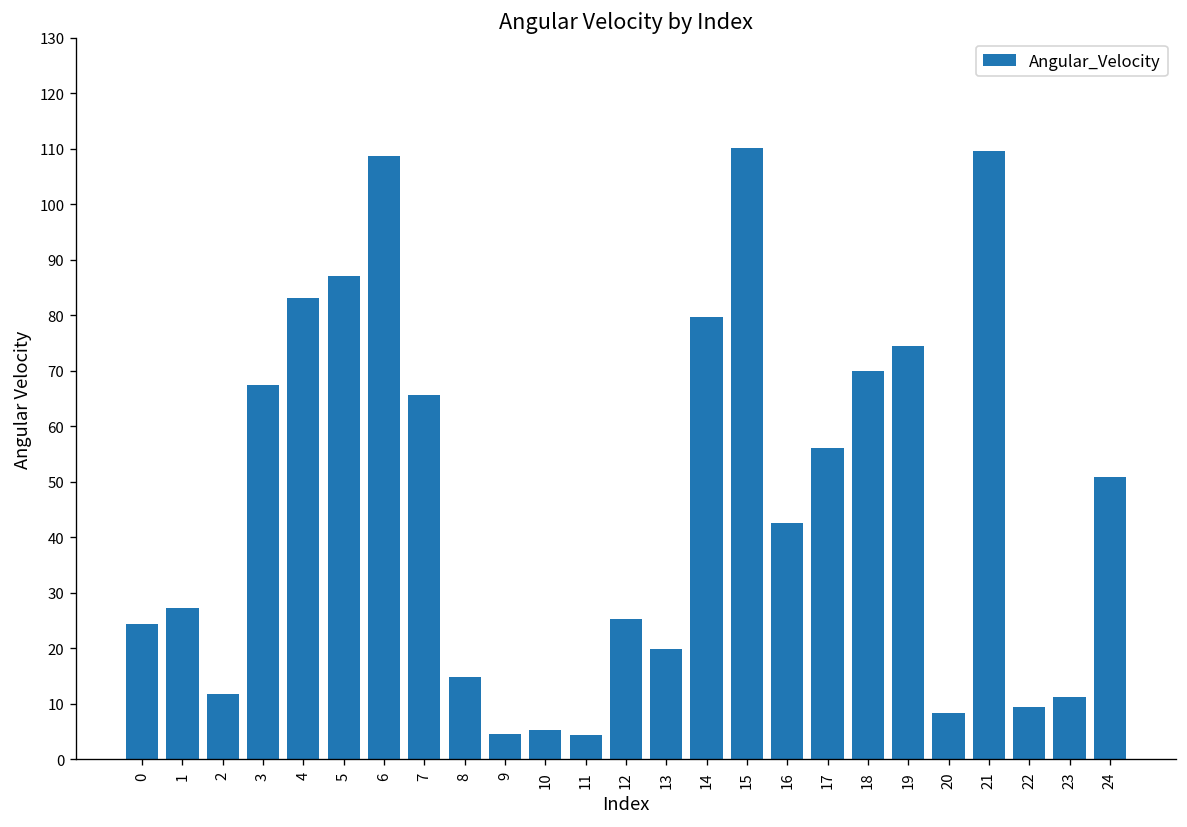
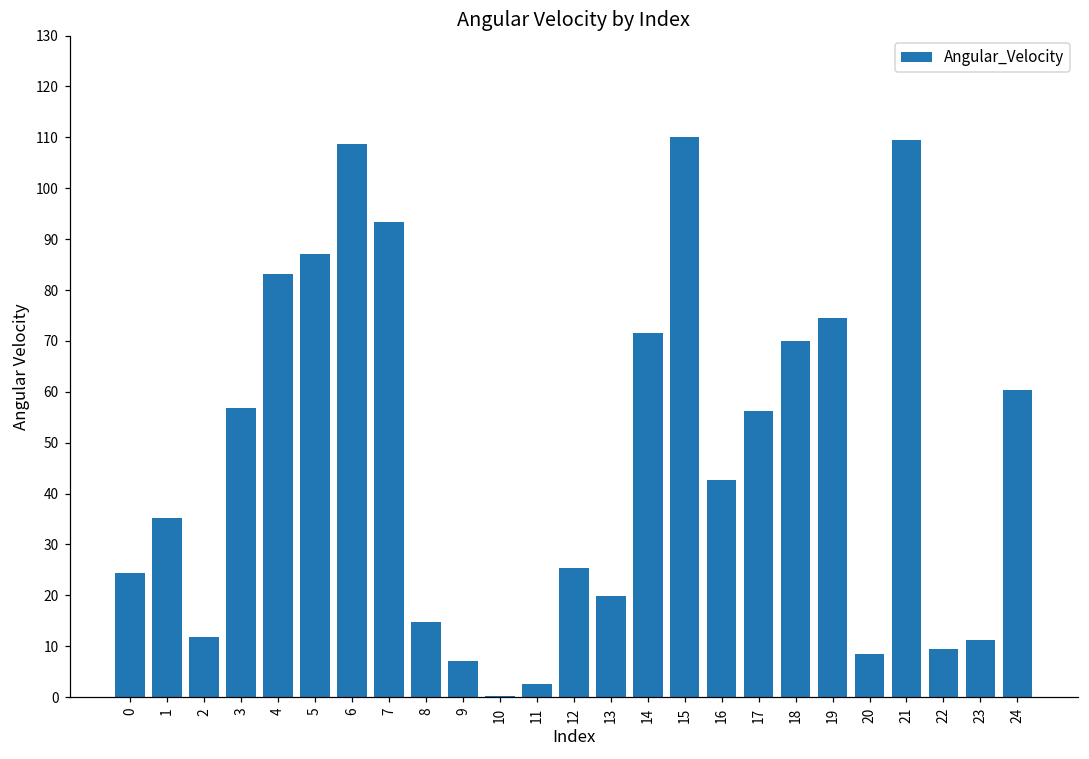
1: 27 -> 35
3: 67 -> 57
7: 66 -> 93
9: 5 -> 7
10: 5 -> 0
11: 4 -> 3
14: 80 -> 71
24: 51 -> 60
